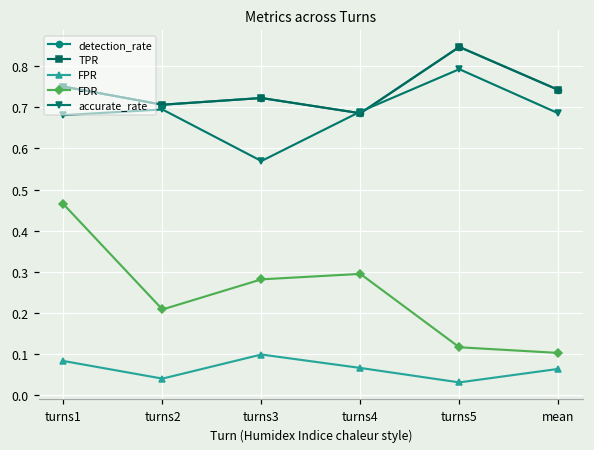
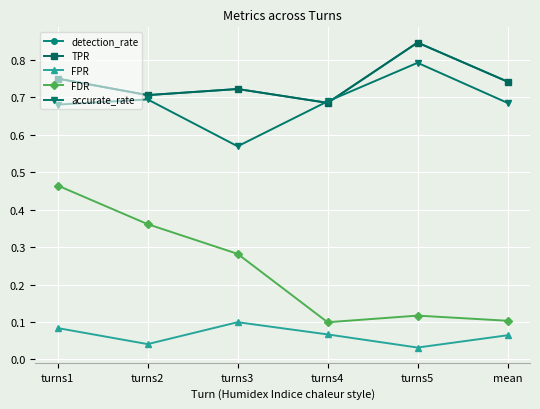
FDR, turns2: 0.21 -> 0.36
FDR, turns4: 0.30 -> 0.10
